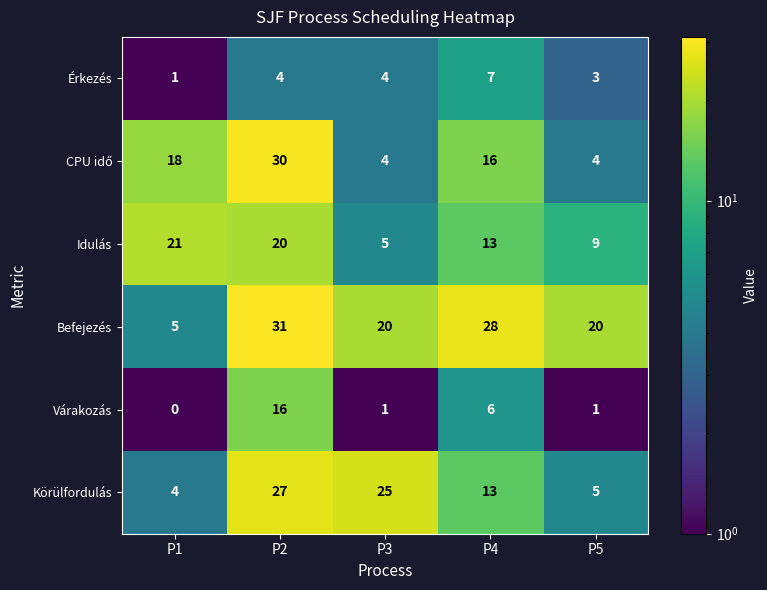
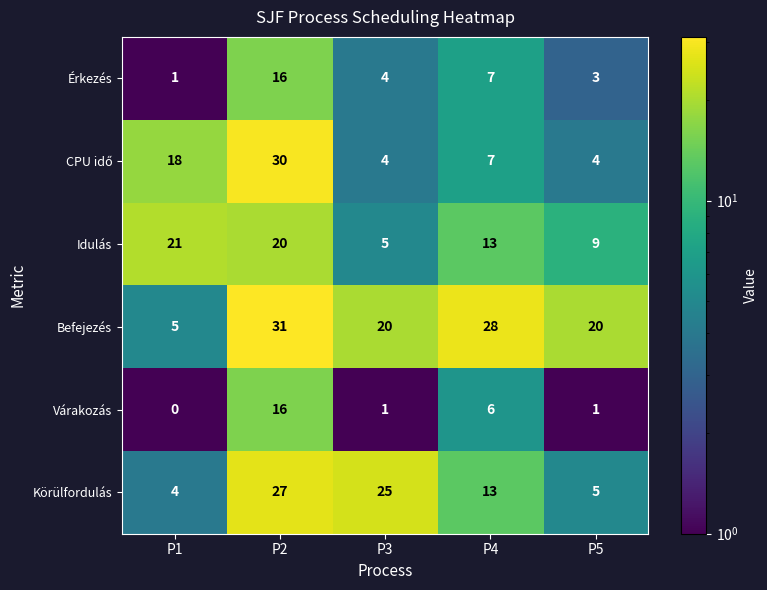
Érkezés, P2: 4 -> 16
CPU idő, P4: 16 -> 7
